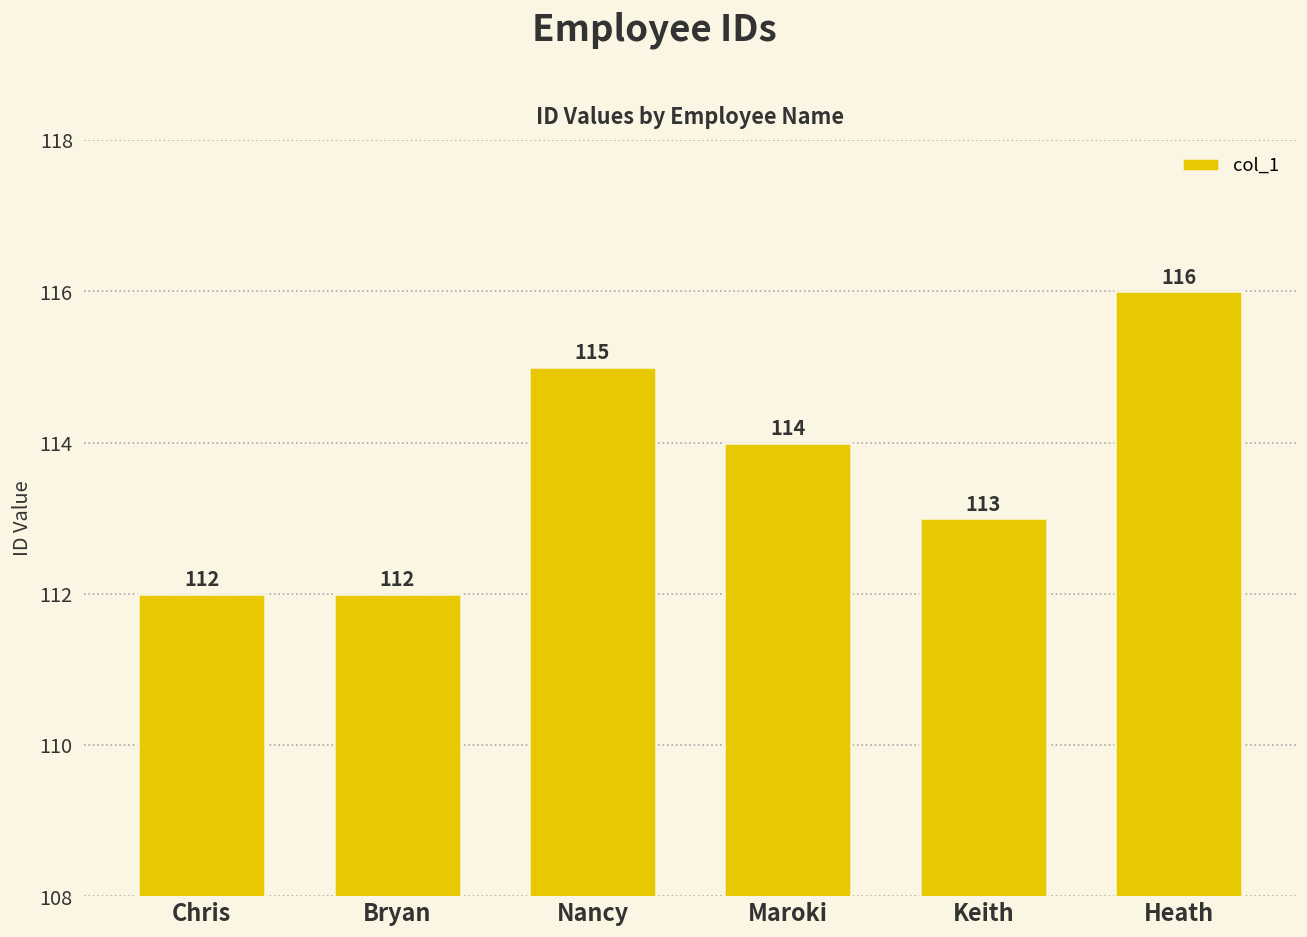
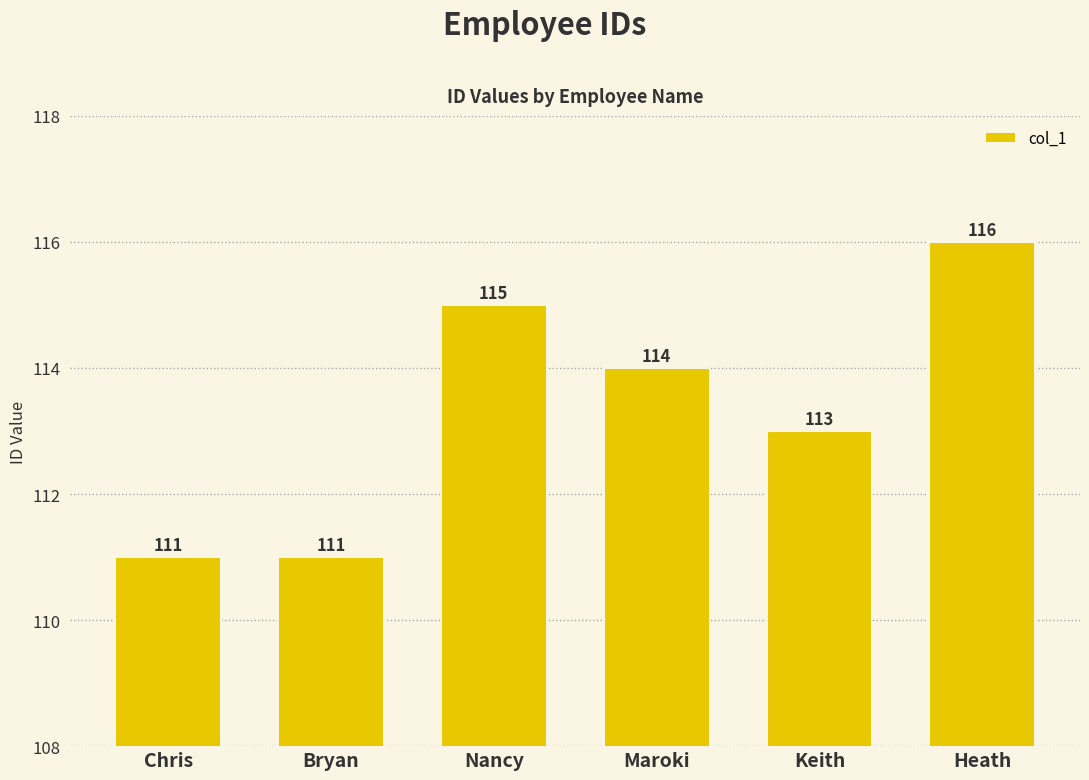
Chris: 112 -> 111
Bryan: 112 -> 111
